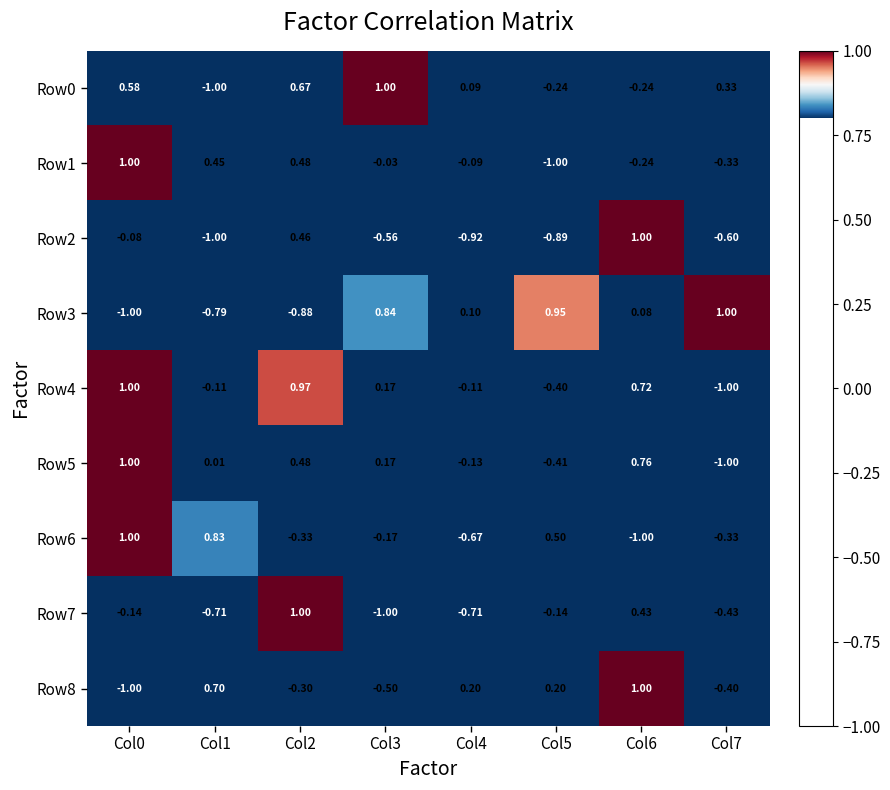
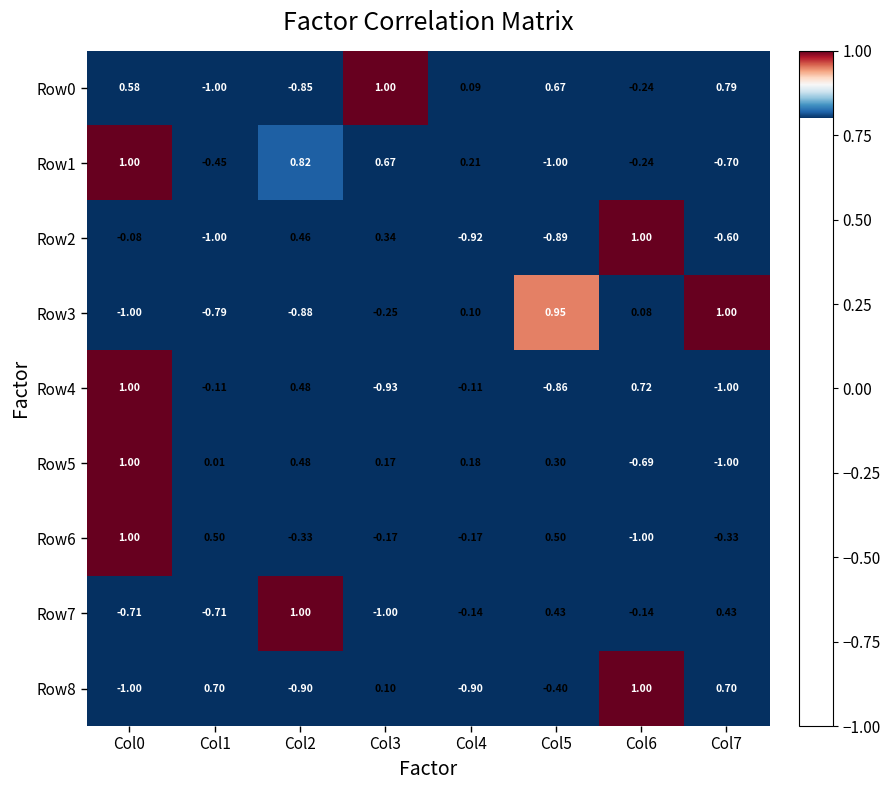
Row0, Col2: 0.67 -> -0.85
Row0, Col5: -0.24 -> 0.67
Row0, Col7: 0.33 -> 0.79
Row1, Col1: 0.45 -> -0.45
Row1, Col2: 0.48 -> 0.82
Row1, Col3: -0.03 -> 0.67
Row1, Col4: -0.09 -> 0.21
Row1, Col7: -0.33 -> -0.70
Row2, Col3: -0.56 -> 0.34
Row3, Col3: 0.84 -> -0.25
Row4, Col2: 0.97 -> 0.48
Row4, Col3: 0.17 -> -0.93
Row4, Col5: -0.40 -> -0.86
Row5, Col4: -0.13 -> 0.18
Row5, Col5: -0.41 -> 0.30
Row5, Col6: 0.76 -> -0.69
Row6, Col1: 0.83 -> 0.50
Row6, Col4: -0.67 -> -0.17
Row7, Col0: -0.14 -> -0.71
Row7, Col4: -0.71 -> -0.14
Row7, Col5: -0.14 -> 0.43
Row7, Col6: 0.43 -> -0.14
Row7, Col7: -0.43 -> 0.43
Row8, Col2: -0.30 -> -0.90
Row8, Col3: -0.50 -> 0.10
Row8, Col4: 0.20 -> -0.90
Row8, Col5: 0.20 -> -0.40
Row8, Col7: -0.40 -> 0.70
